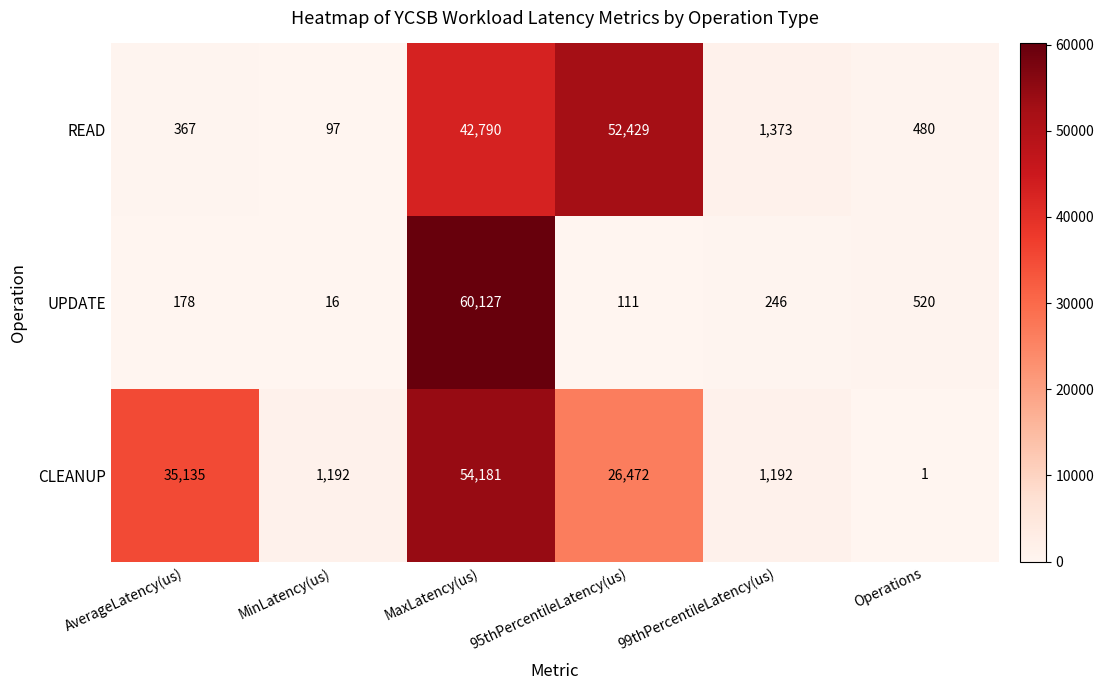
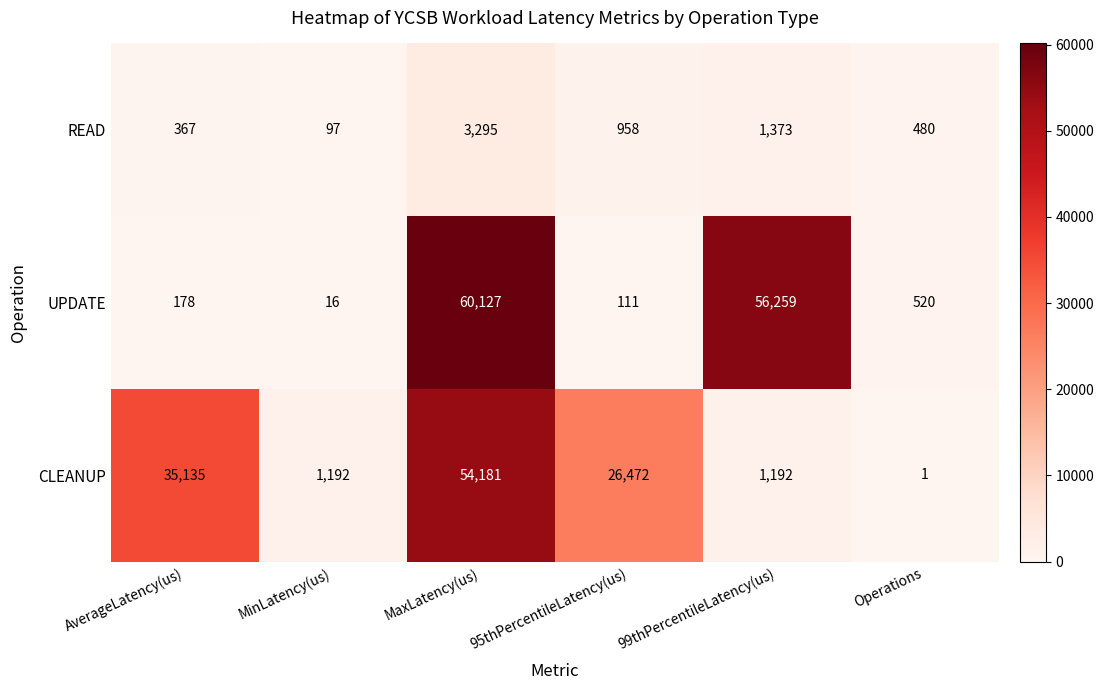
READ, MaxLatency(us): 42,790 -> 3,295
READ, 95thPercentileLatency(us): 52,429 -> 958
UPDATE, 99thPercentileLatency(us): 246 -> 56,259
